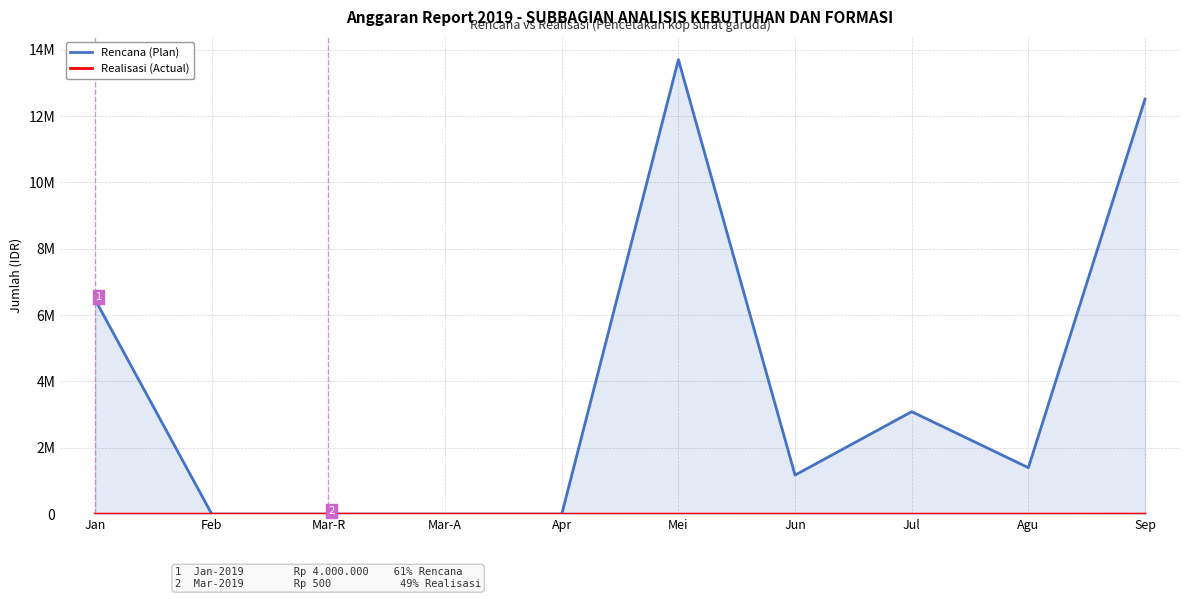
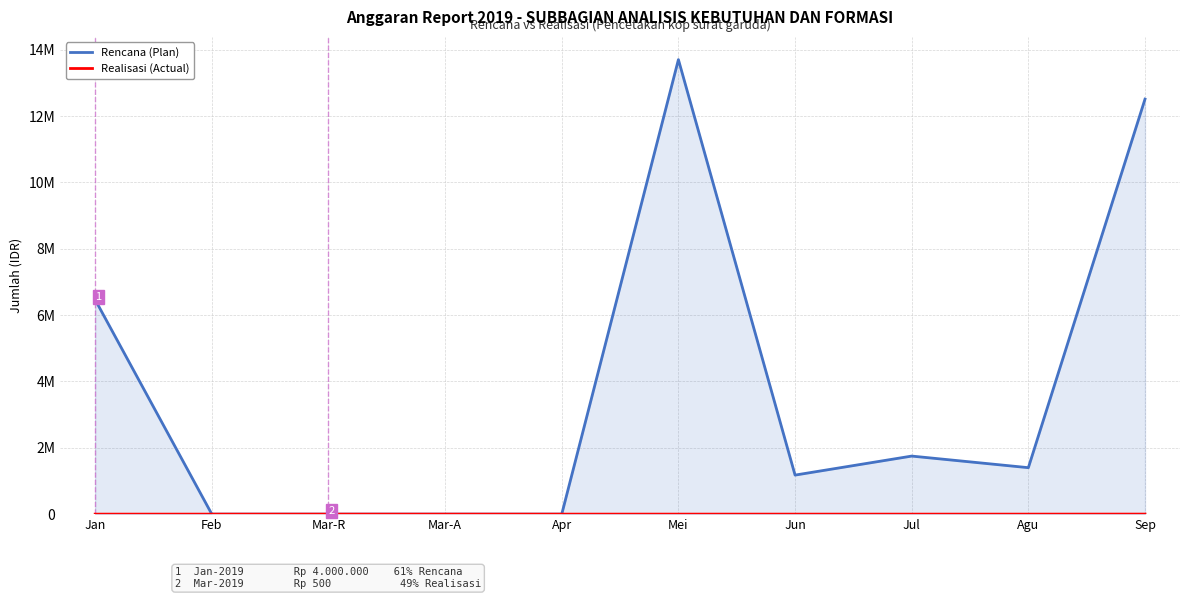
Rencana (Plan), Jul: 3100000 -> 1800000
